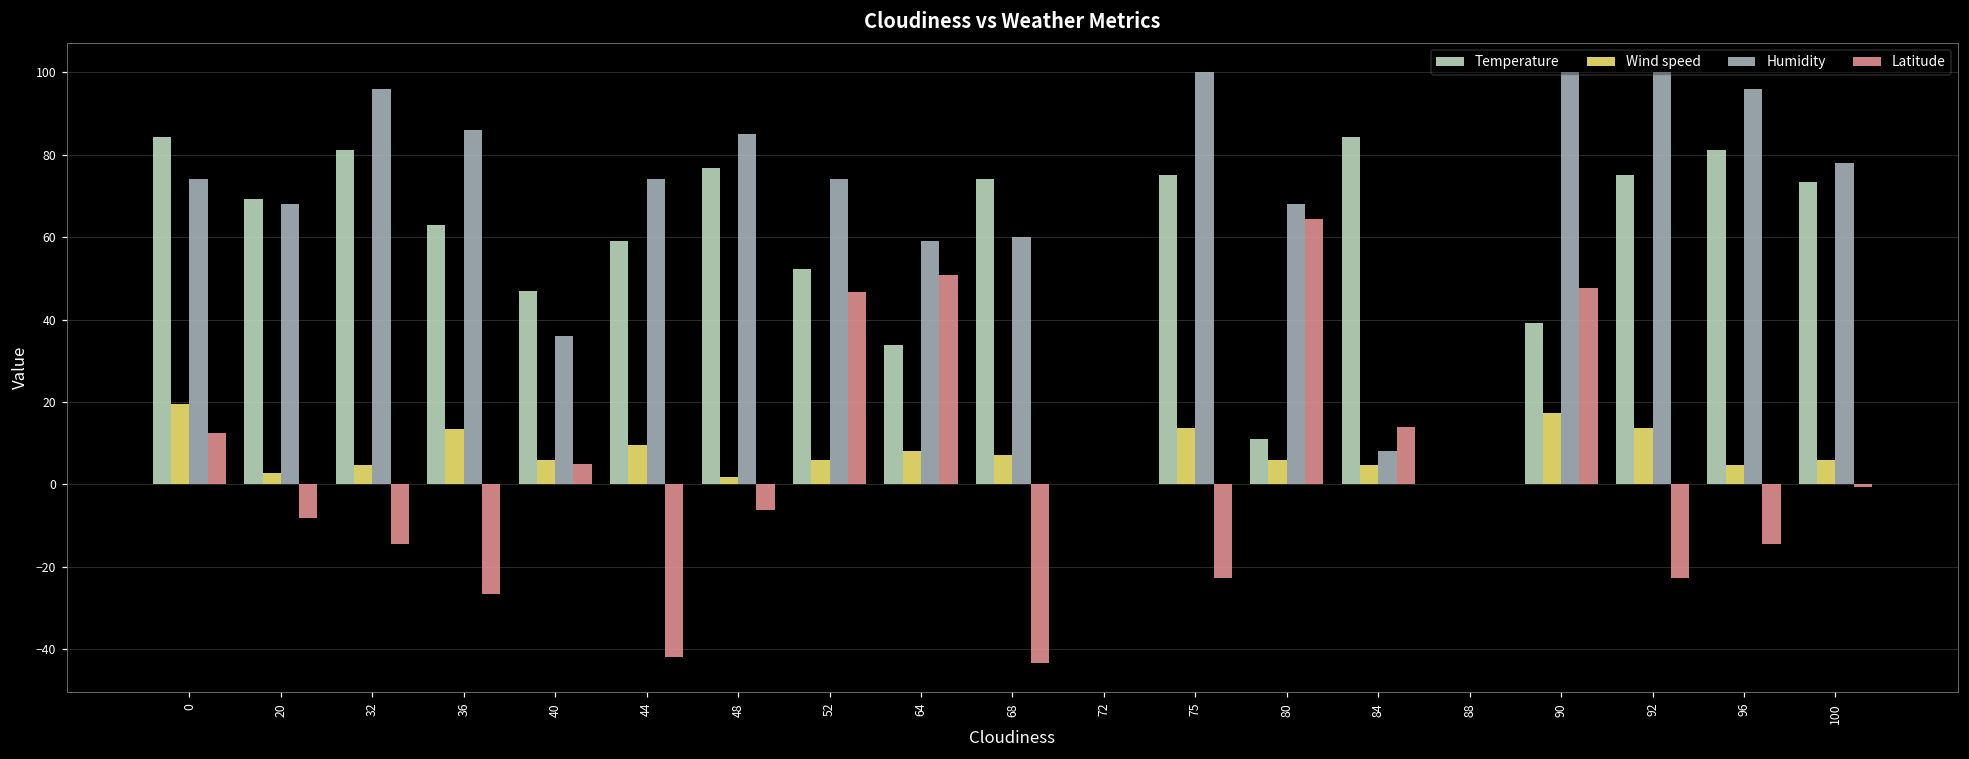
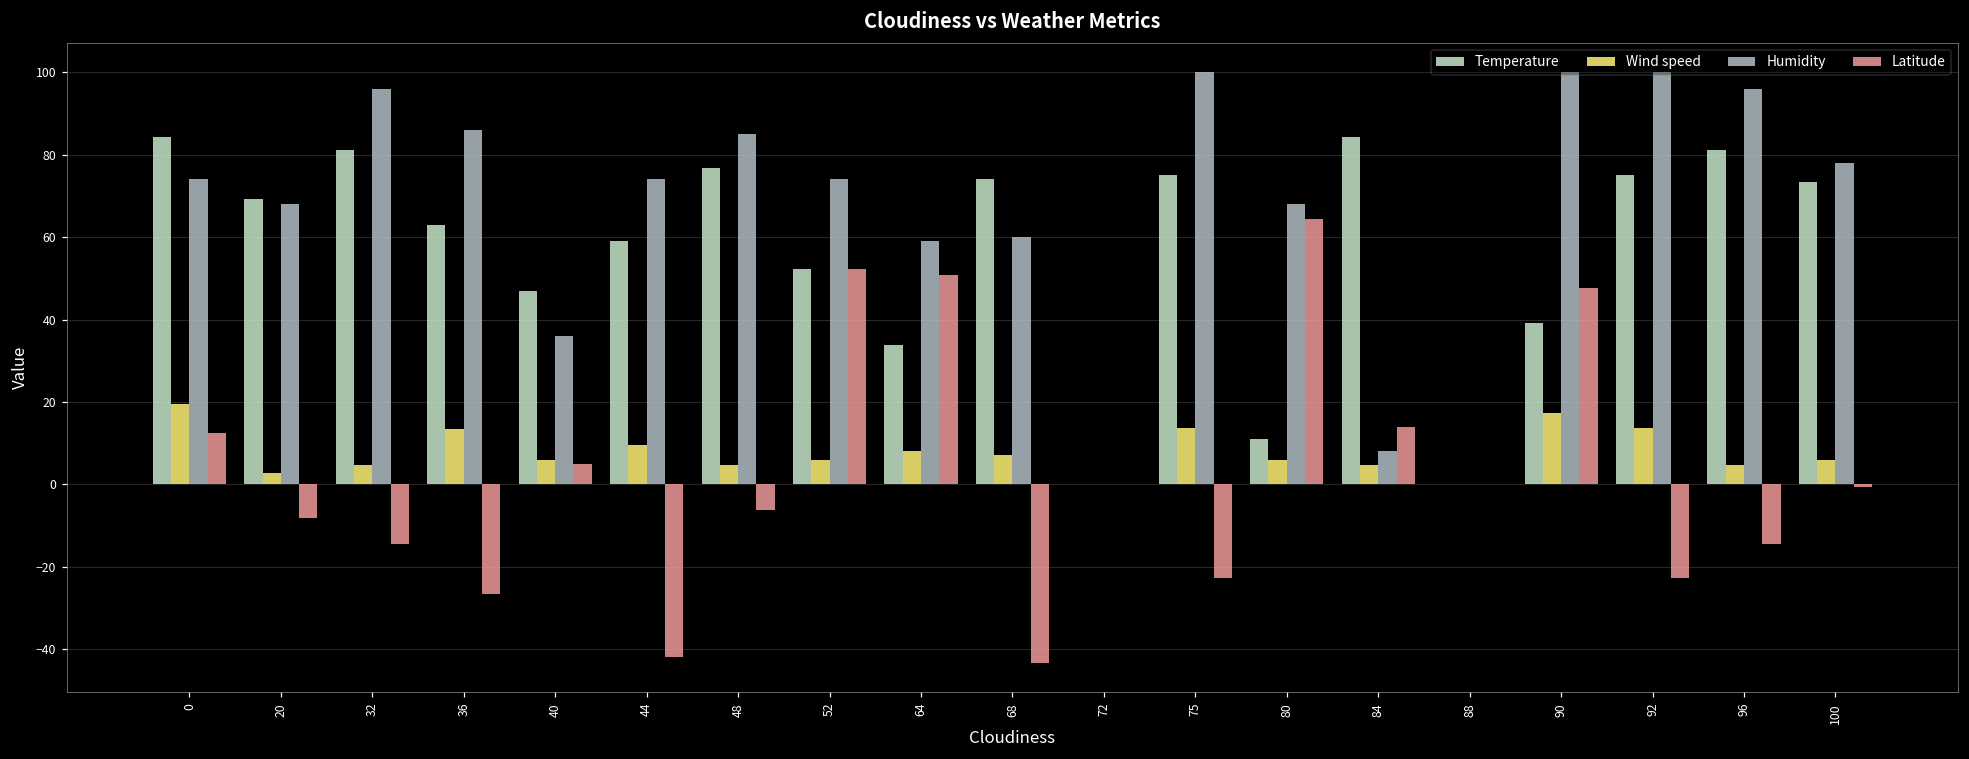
Wind speed, 48: 2 -> 5
Latitude, 52: 47 -> 52
